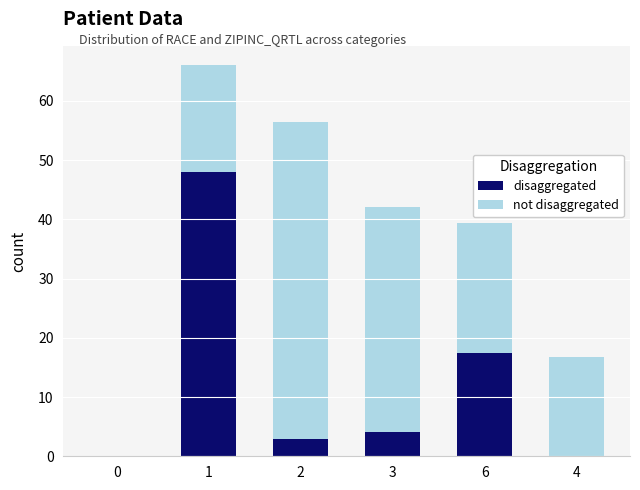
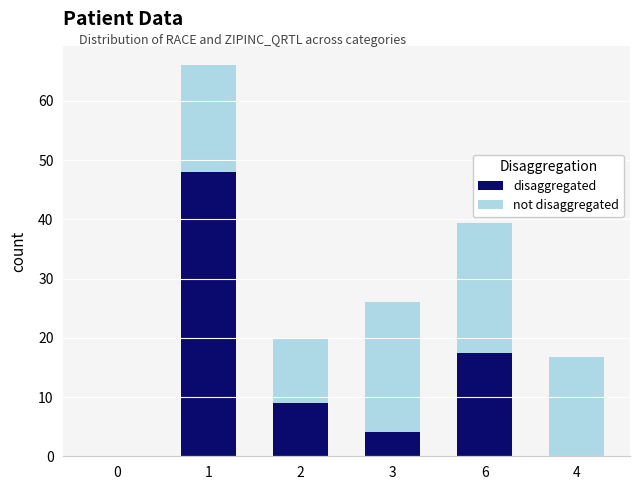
disaggregated, 2: 3 -> 9
not disaggregated, 2: 54 -> 11
not disaggregated, 3: 38 -> 22
